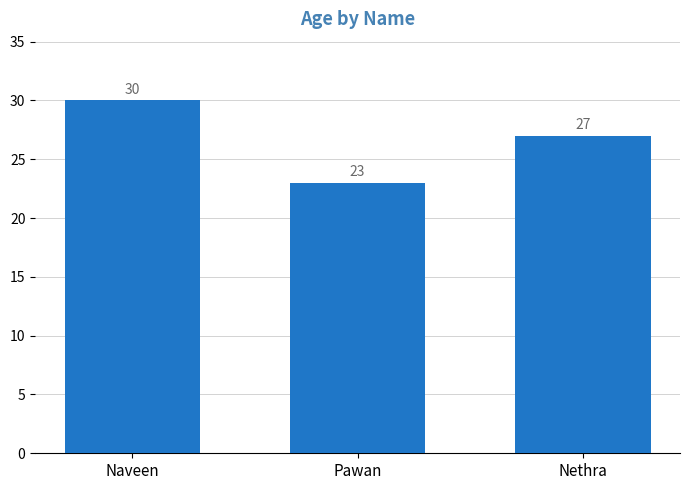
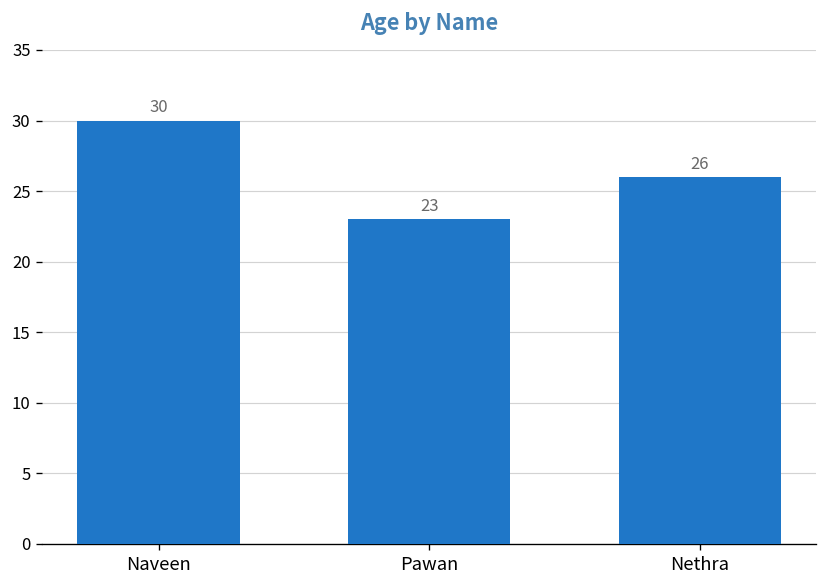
Nethra: 27 -> 26
